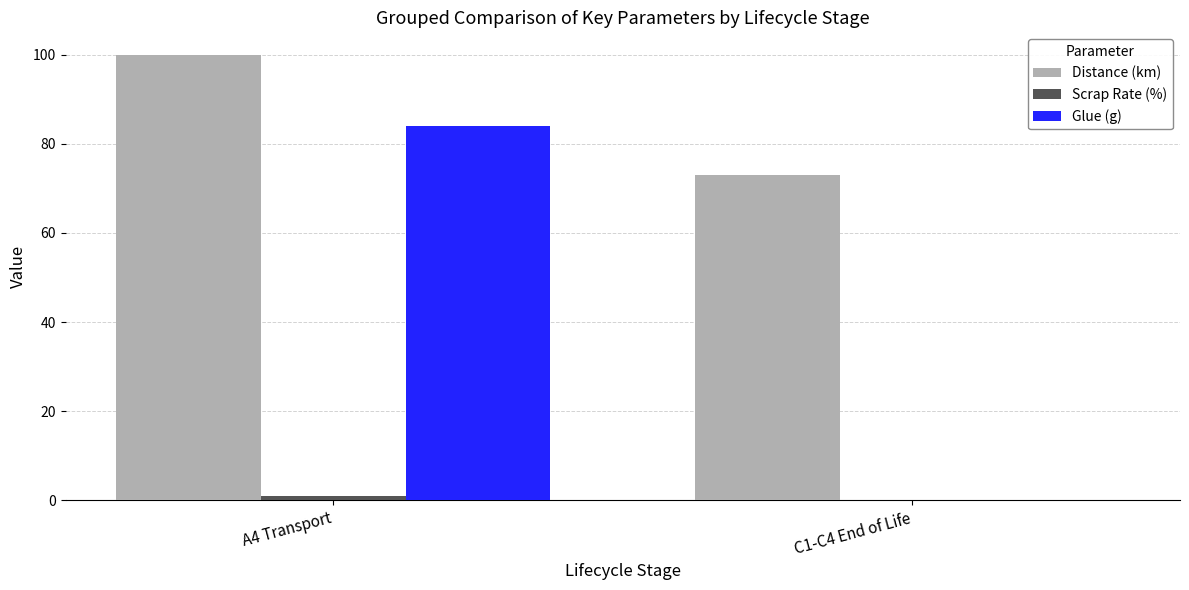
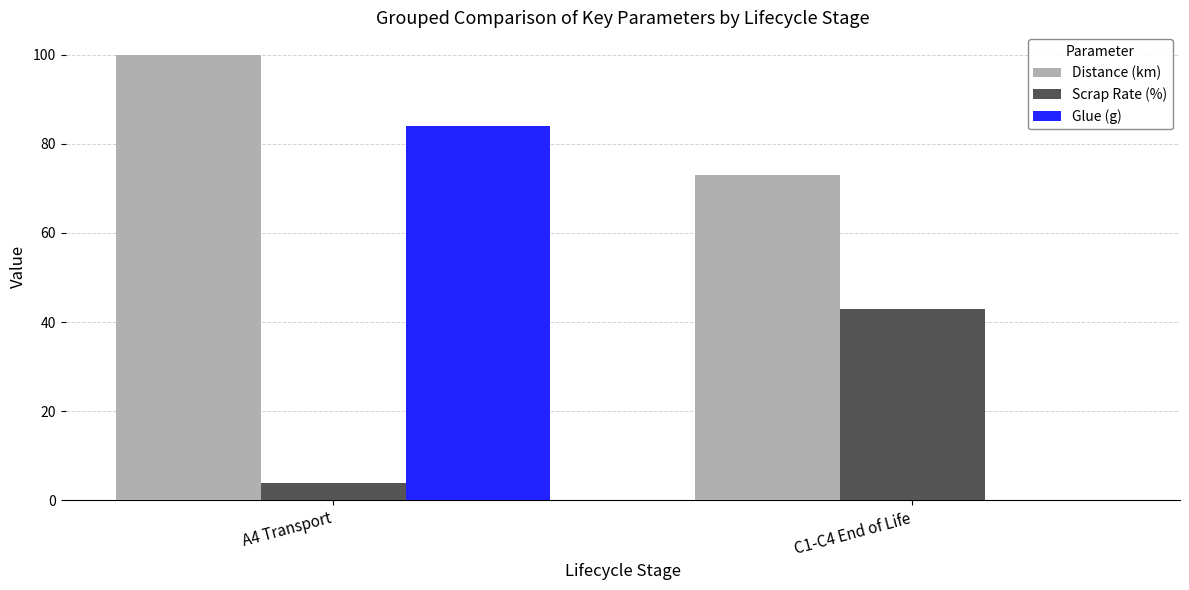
Scrap Rate (%), A4 Transport: 1 -> 4
Scrap Rate (%), C1-C4 End of Life: 0 -> 43
